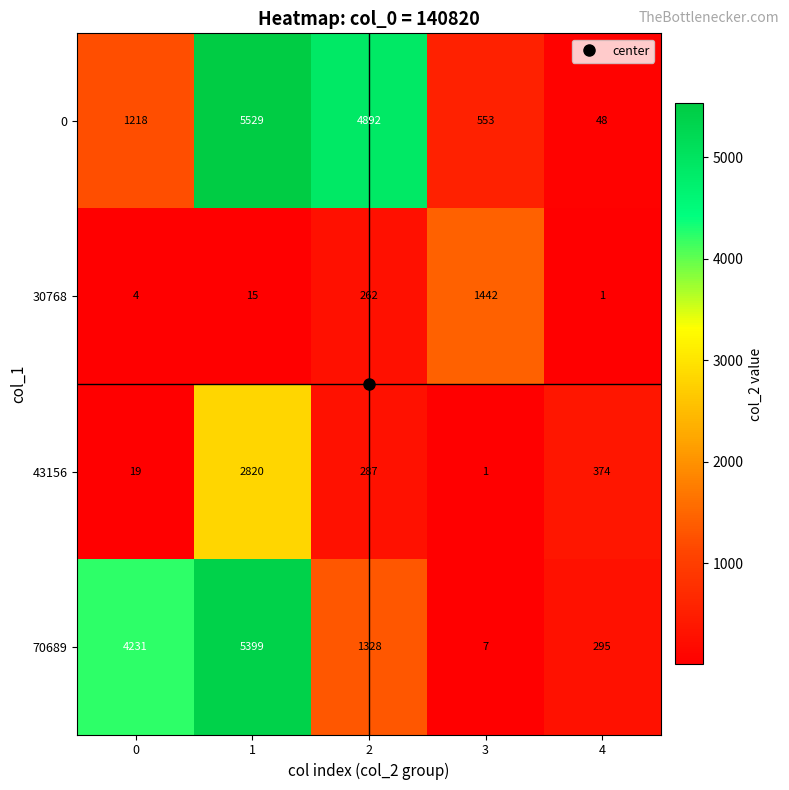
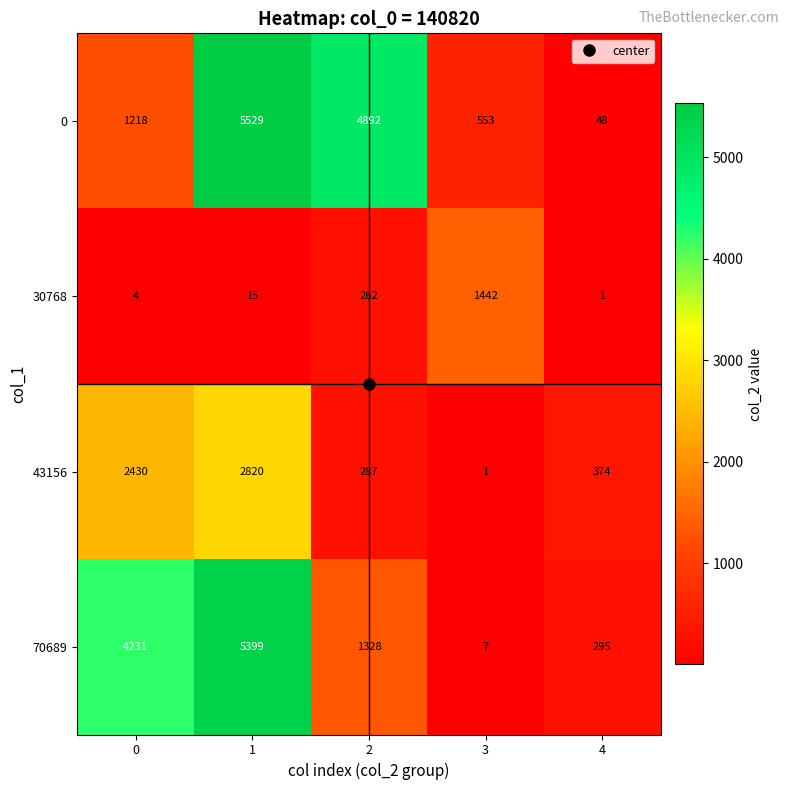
43156, 0: 19 -> 2430
